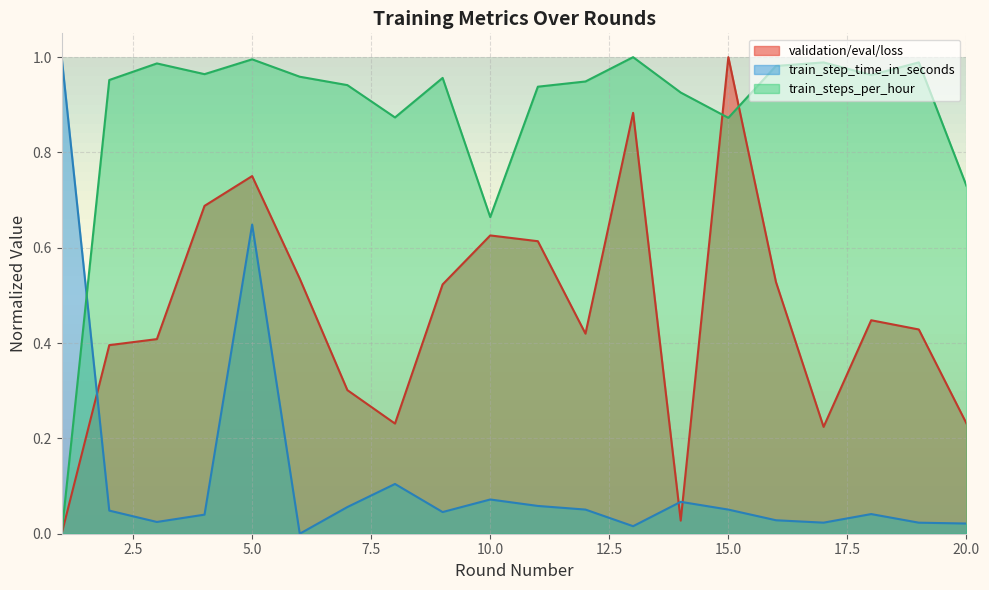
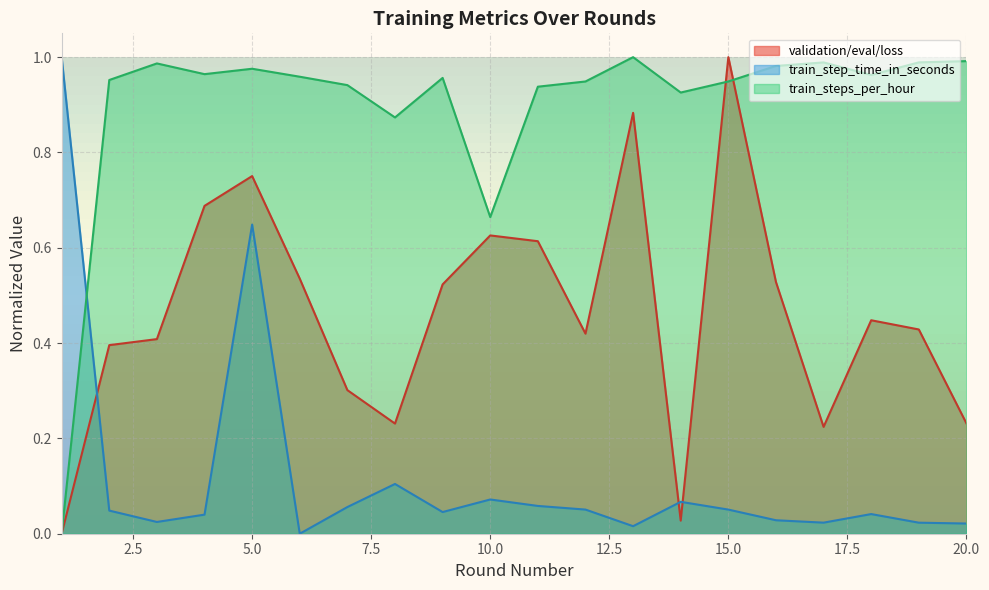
train_steps_per_hour, 5.0: 1.00 -> 0.98
train_steps_per_hour, 15.0: 0.87 -> 0.95
train_steps_per_hour, 20.0: 0.73 -> 0.99
